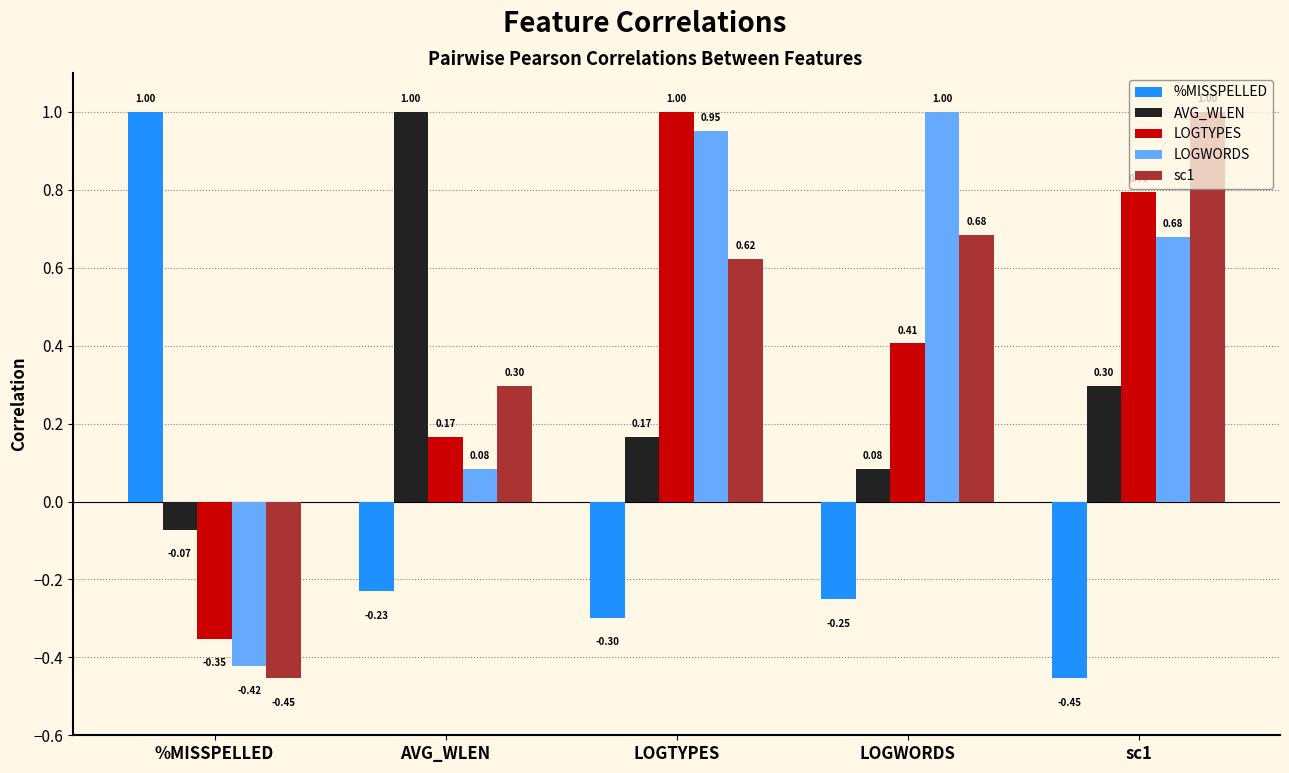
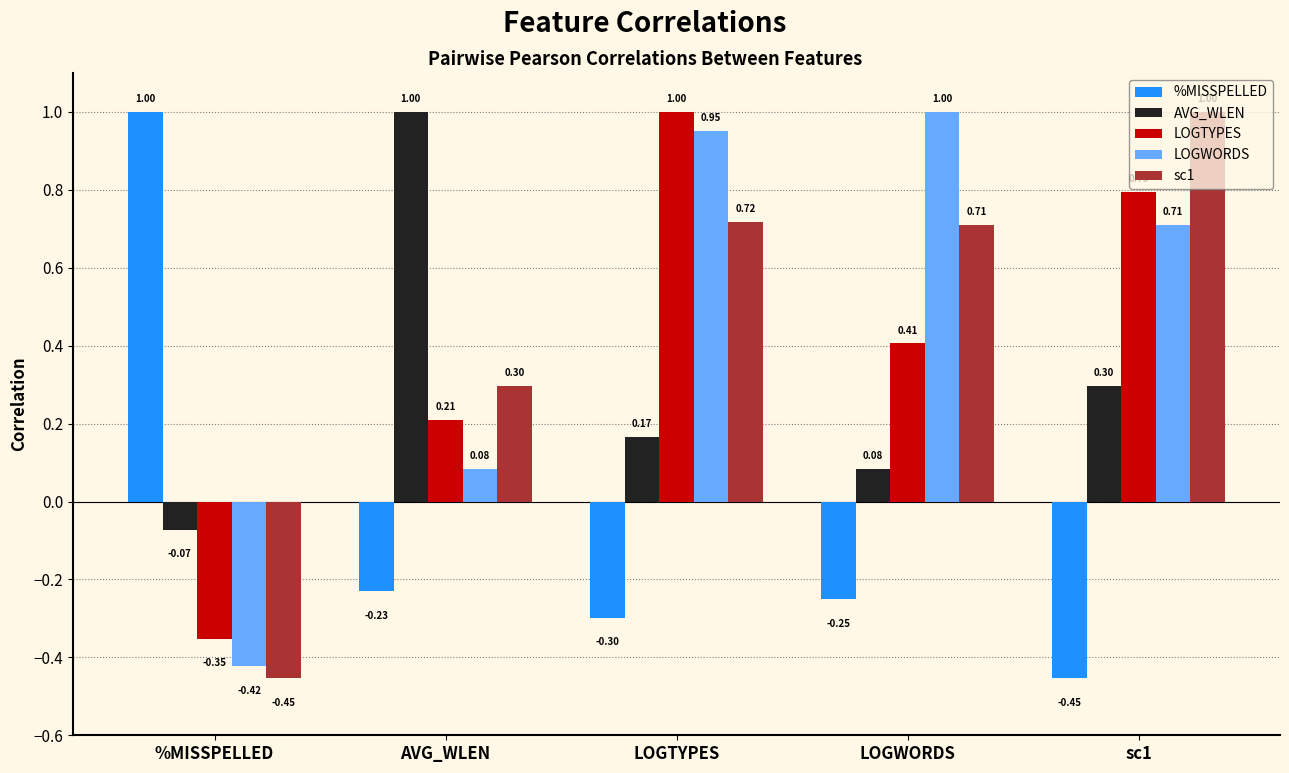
LOGTYPES, AVG_WLEN: 0.17 -> 0.21
sc1, LOGTYPES: 0.62 -> 0.72
sc1, LOGWORDS: 0.68 -> 0.71
LOGWORDS, sc1: 0.68 -> 0.71
